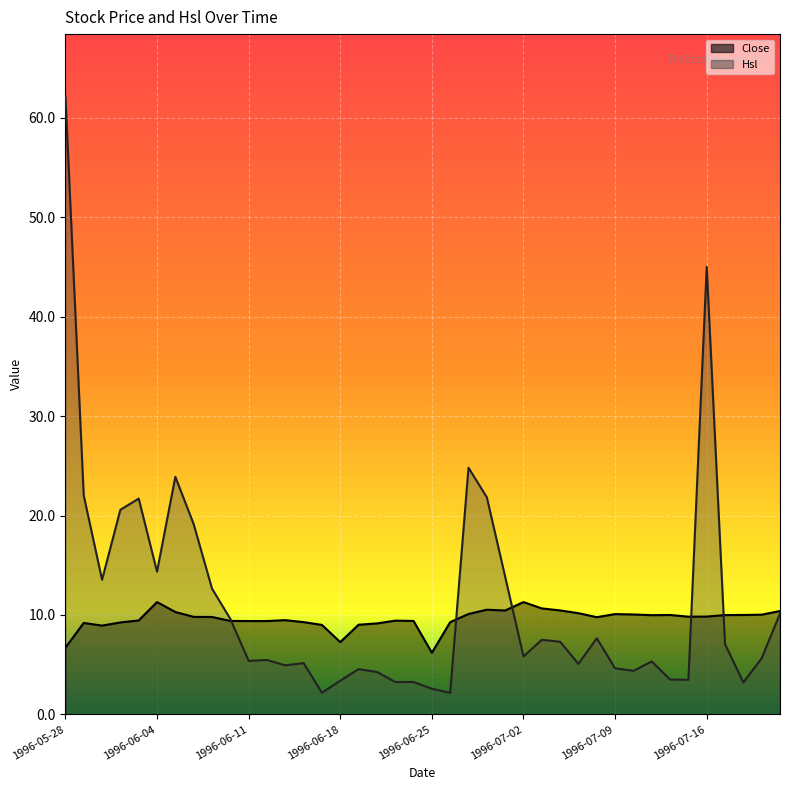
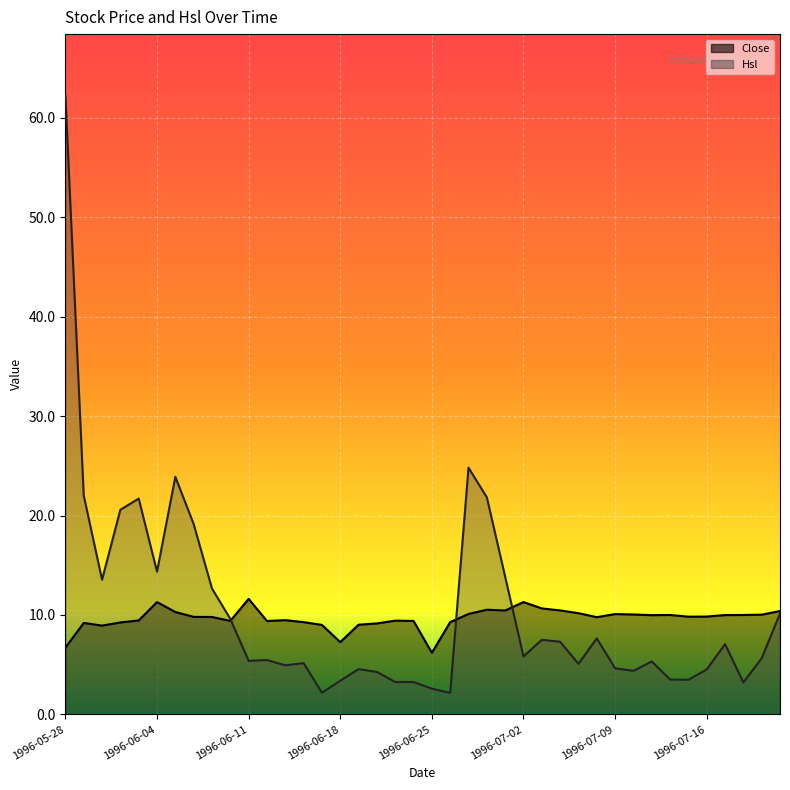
Close, 1996-06-11: 9 -> 12
Hsl, 1996-07-16: 45 -> 5
